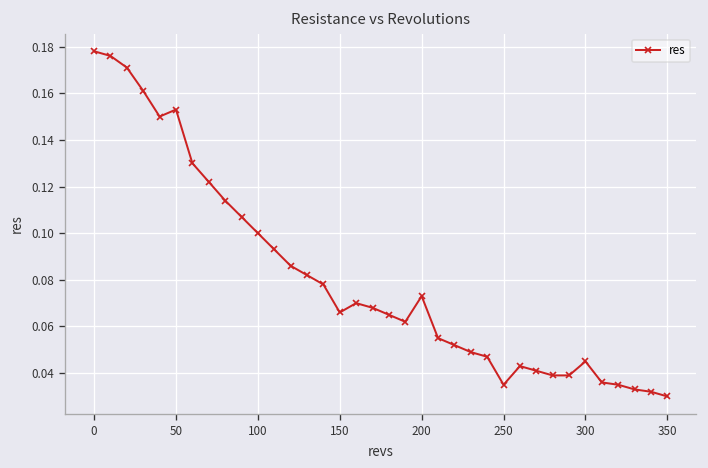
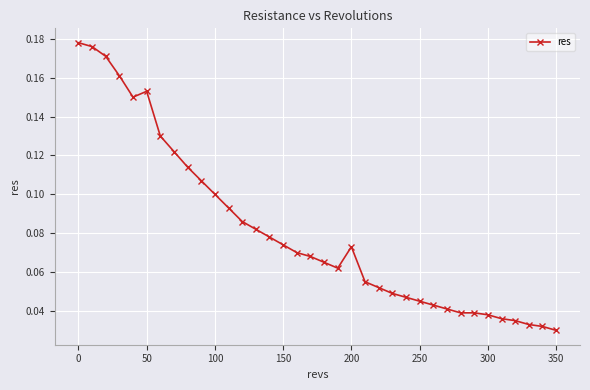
150: 0.066 -> 0.074
250: 0.035 -> 0.045
300: 0.045 -> 0.038
